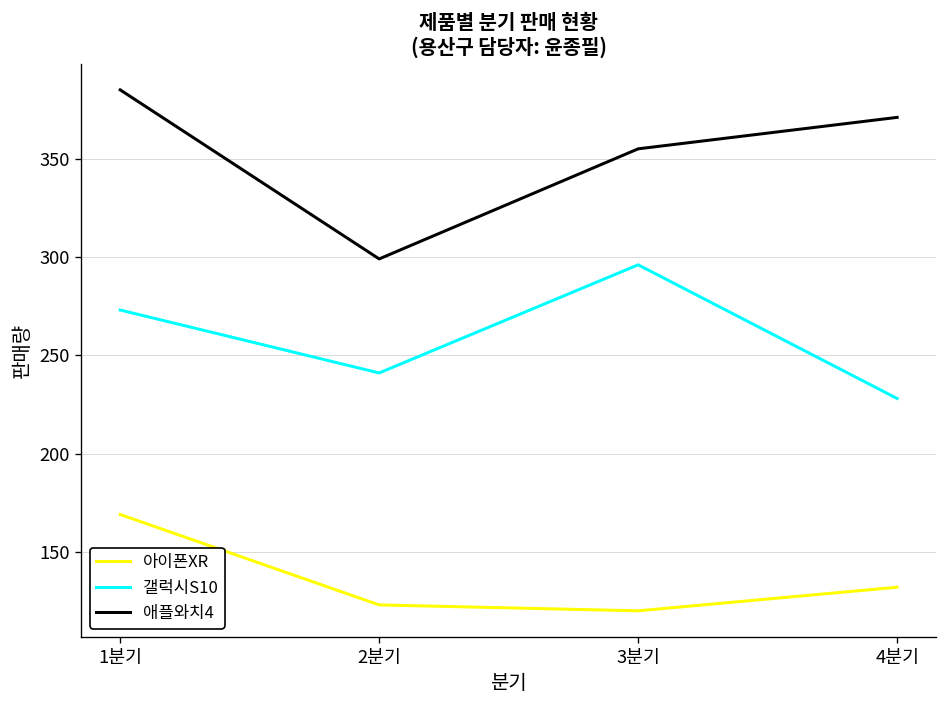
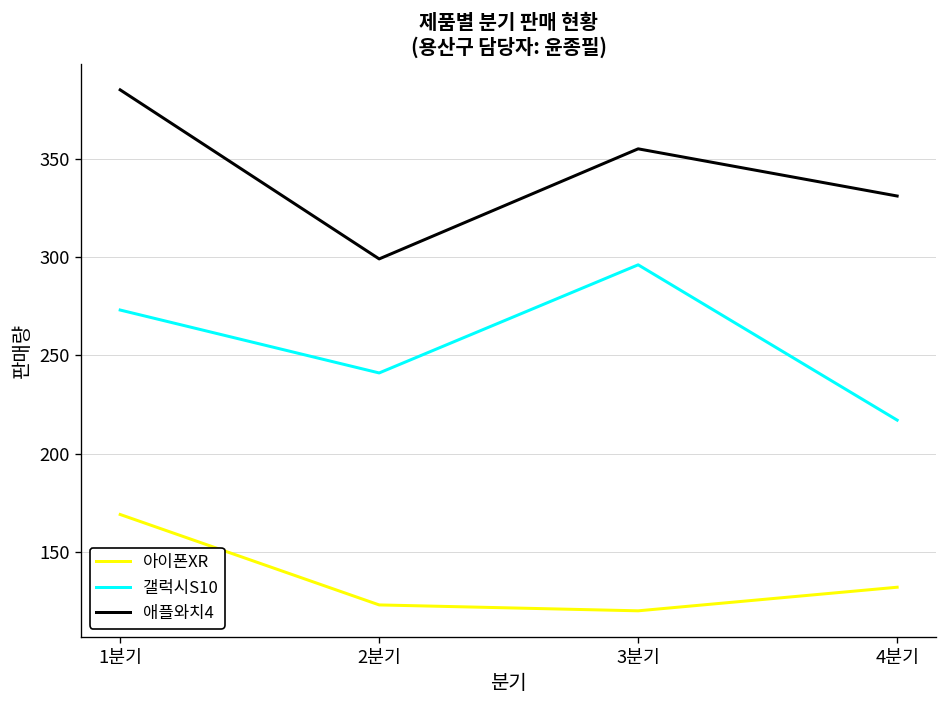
갤럭시S10, 4분기: 228 -> 217
애플와치4, 4분기: 371 -> 331
